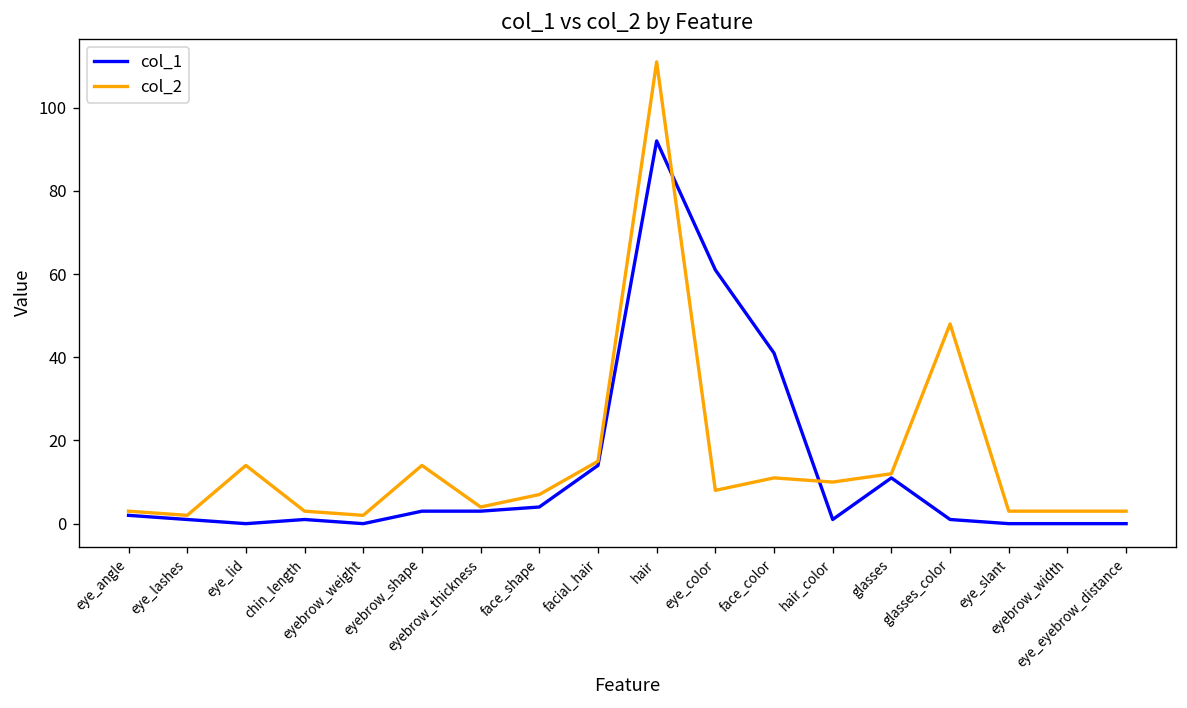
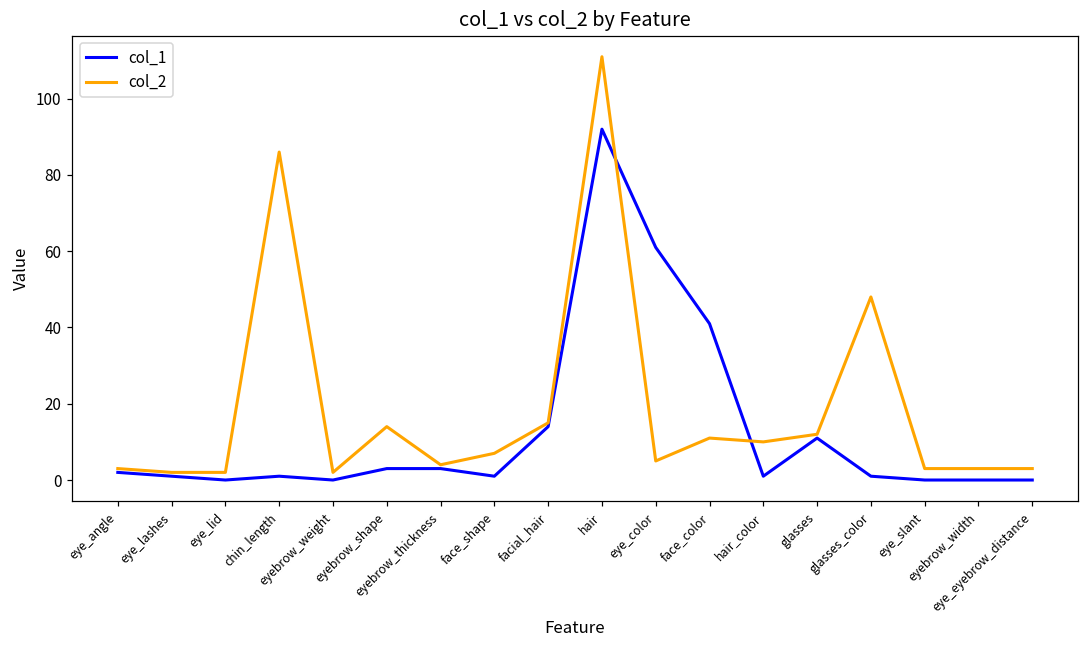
col_2, eye_lid: 14 -> 2
col_2, chin_length: 3 -> 86
col_1, face_shape: 4 -> 1
col_2, eye_color: 8 -> 5
